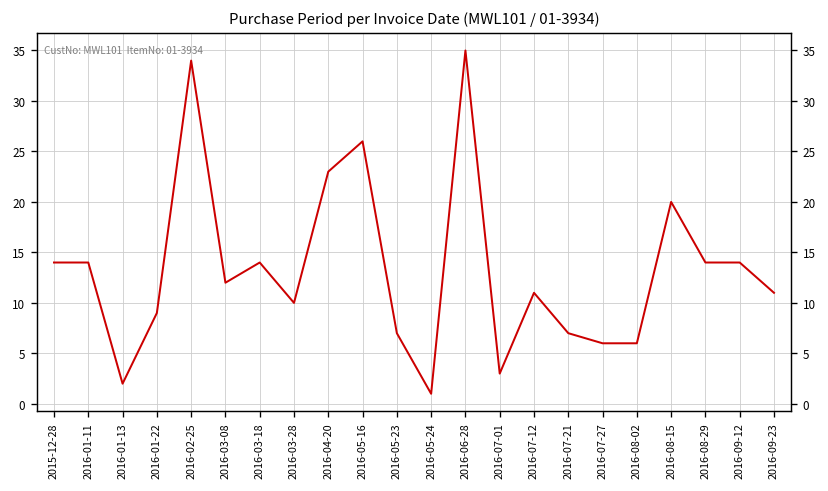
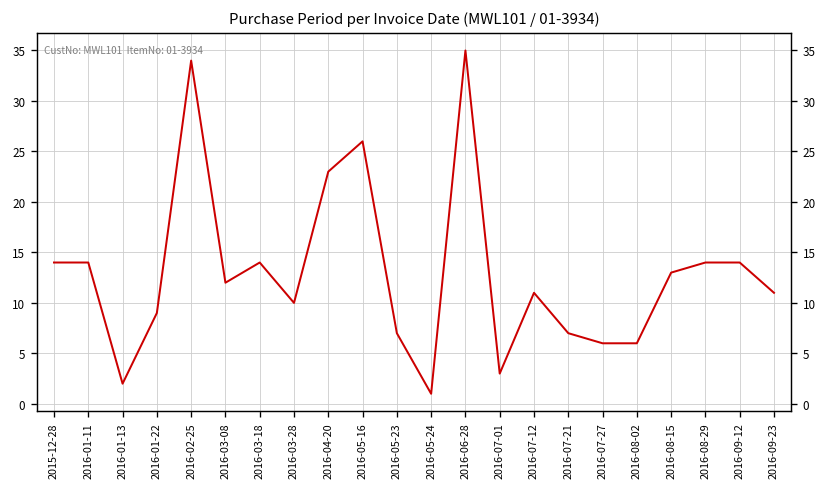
2016-08-15: 20 -> 13
